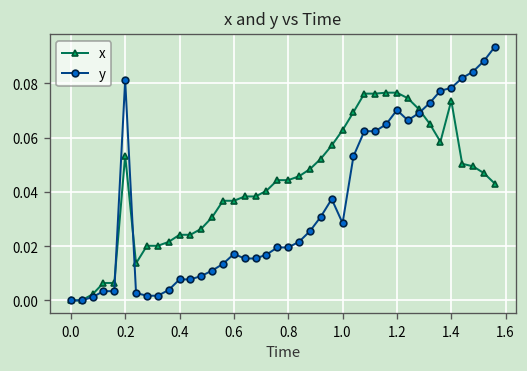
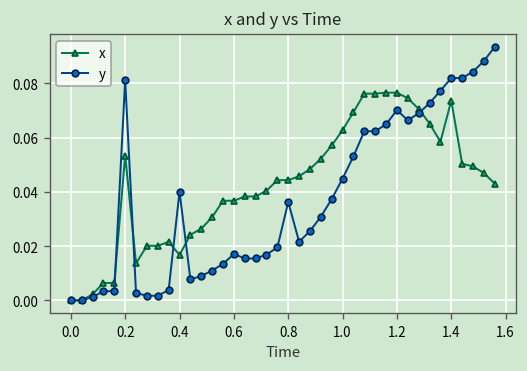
x, 0.4: 0.024 -> 0.017
y, 0.4: 0.008 -> 0.040
y, 0.8: 0.020 -> 0.036
y, 1.0: 0.028 -> 0.045
y, 1.4: 0.078 -> 0.082
